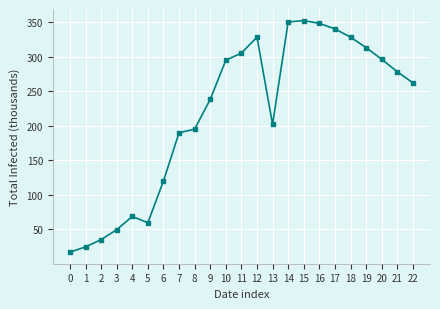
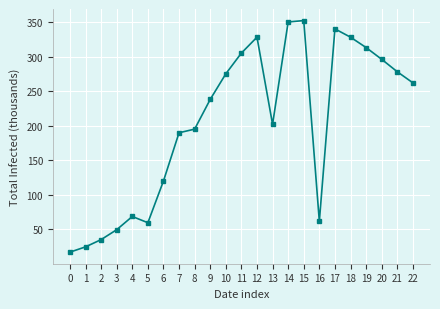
10: 290 -> 280
16: 350 -> 60
